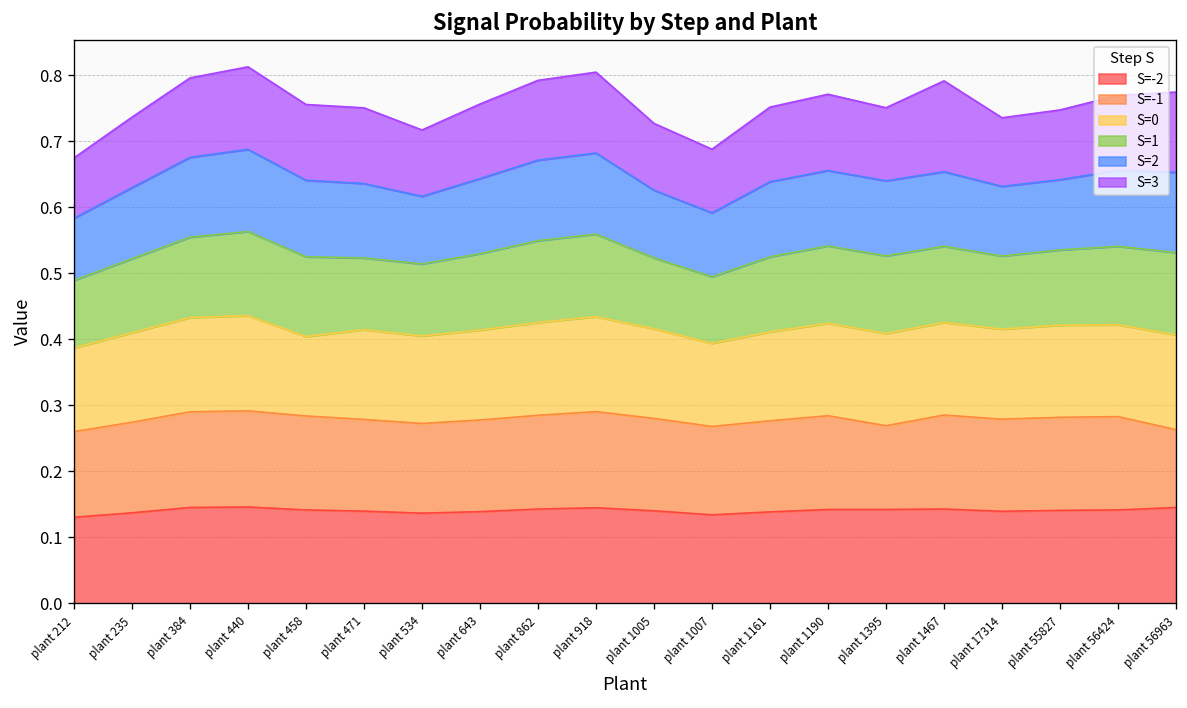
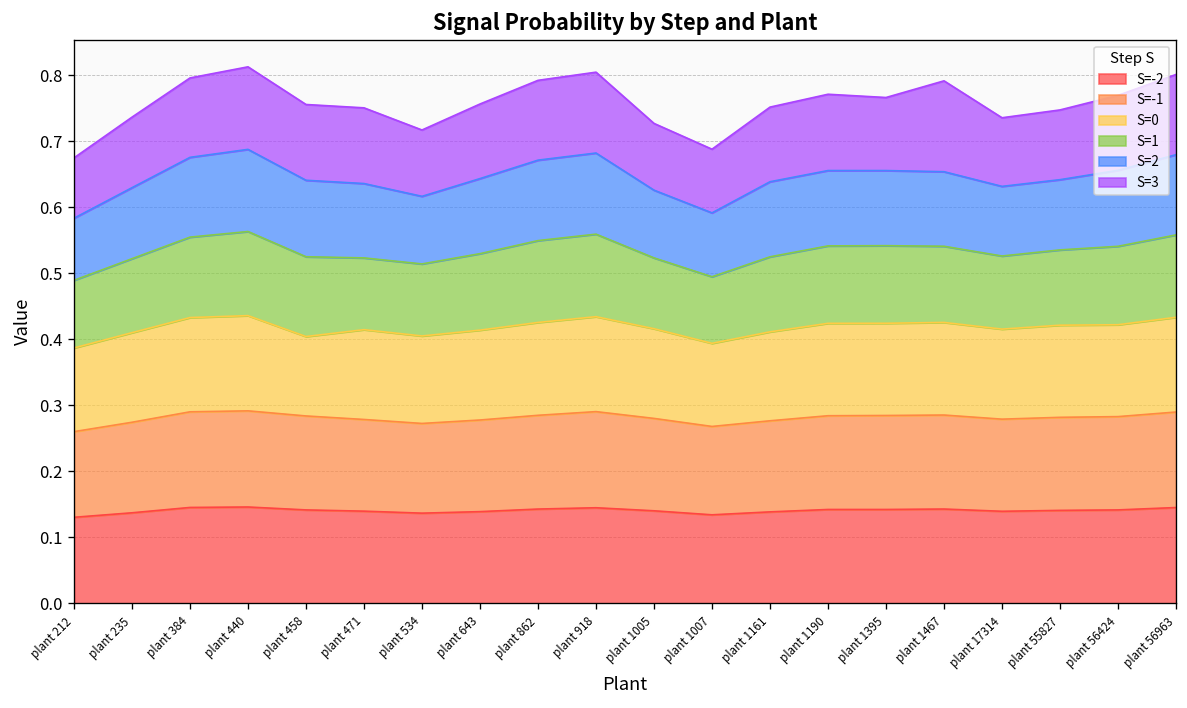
S=-1, plant 1395: 0.13 -> 0.14
S=-1, plant 56963: 0.12 -> 0.14
